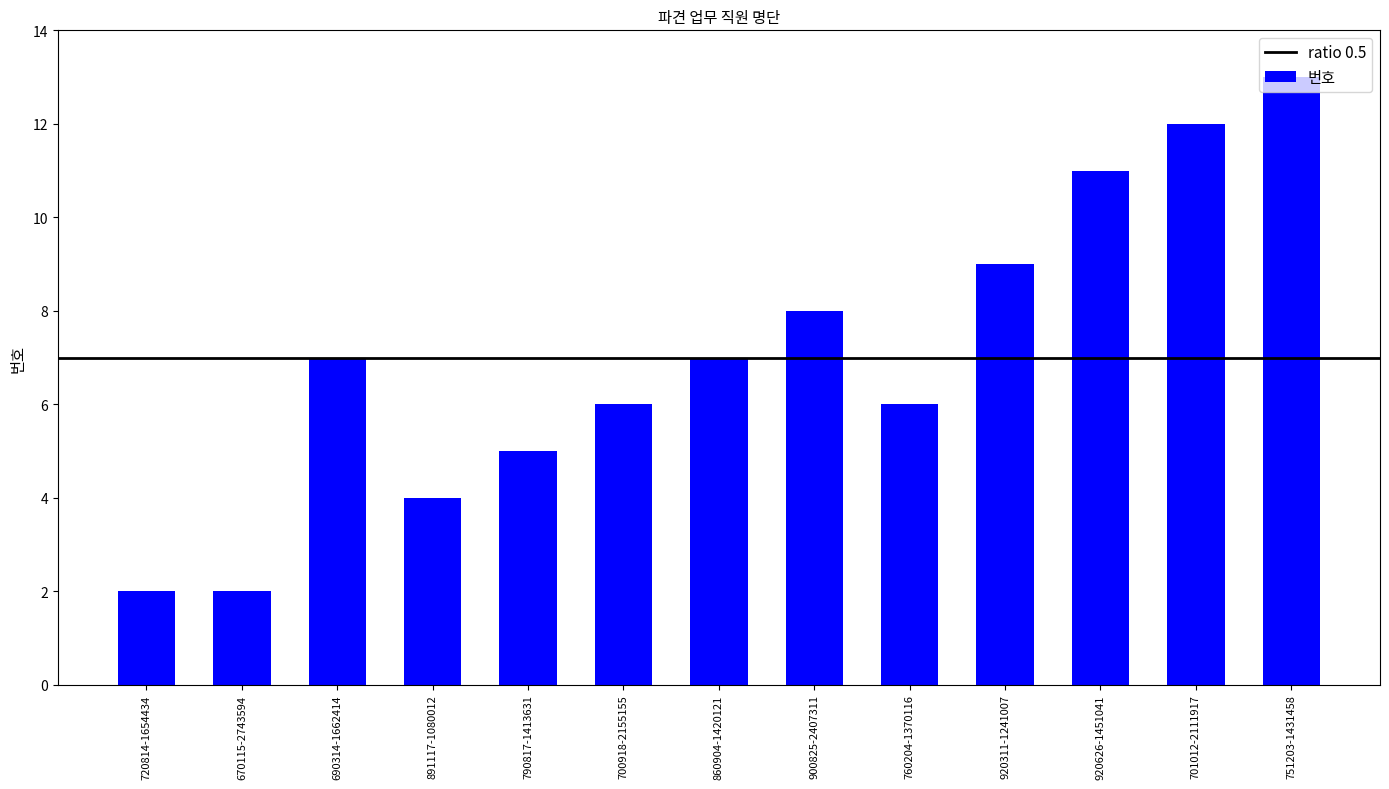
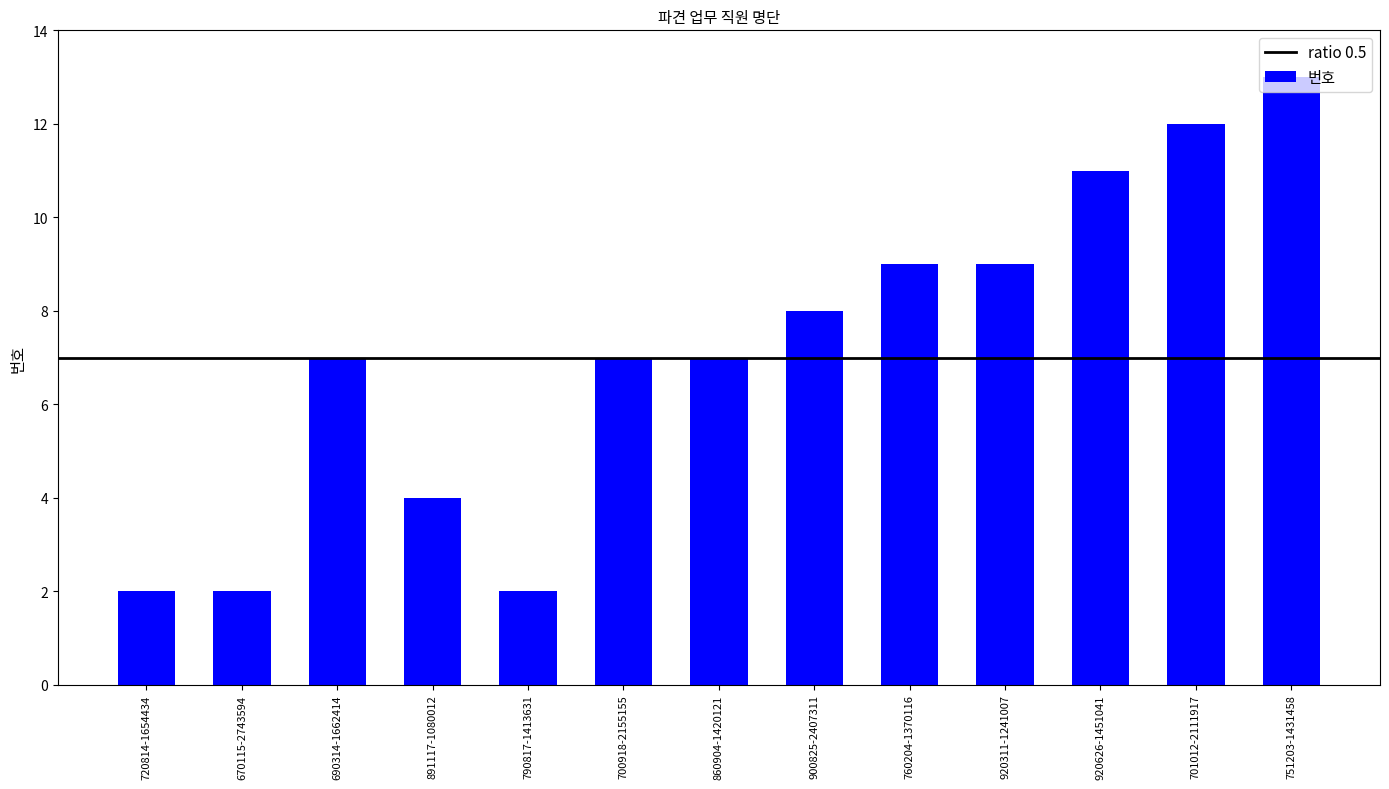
790817-1413631: 5 -> 2
700918-2155155: 6 -> 7
760204-1370116: 6 -> 9
